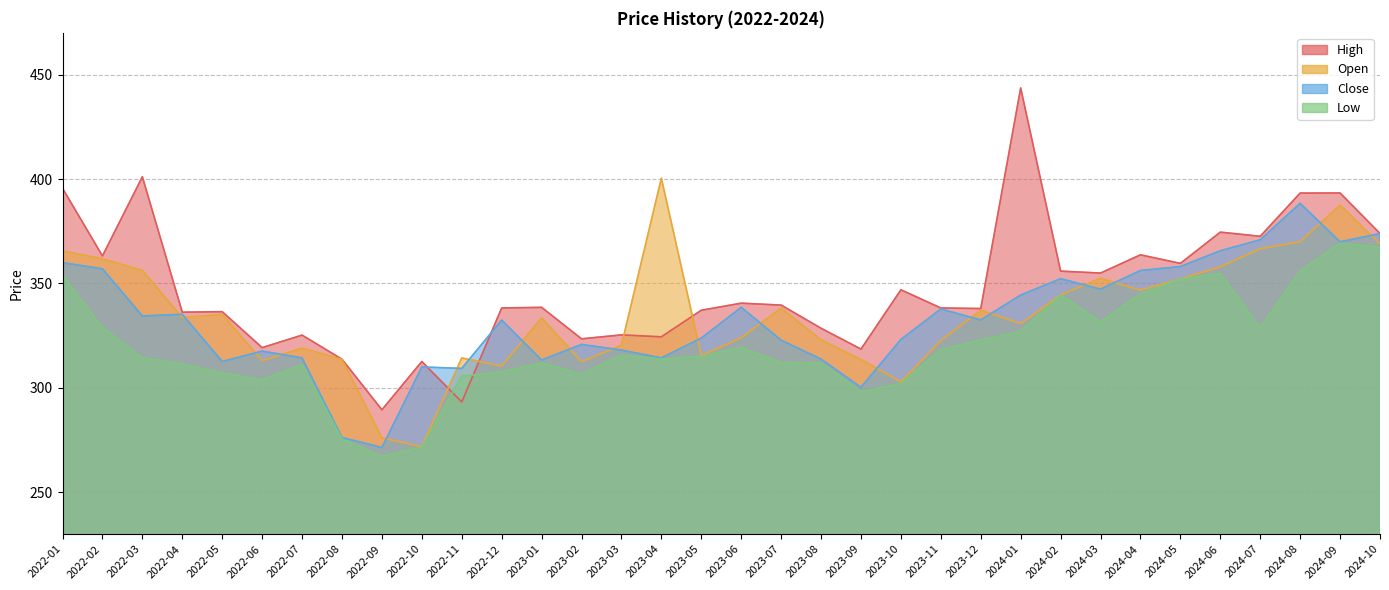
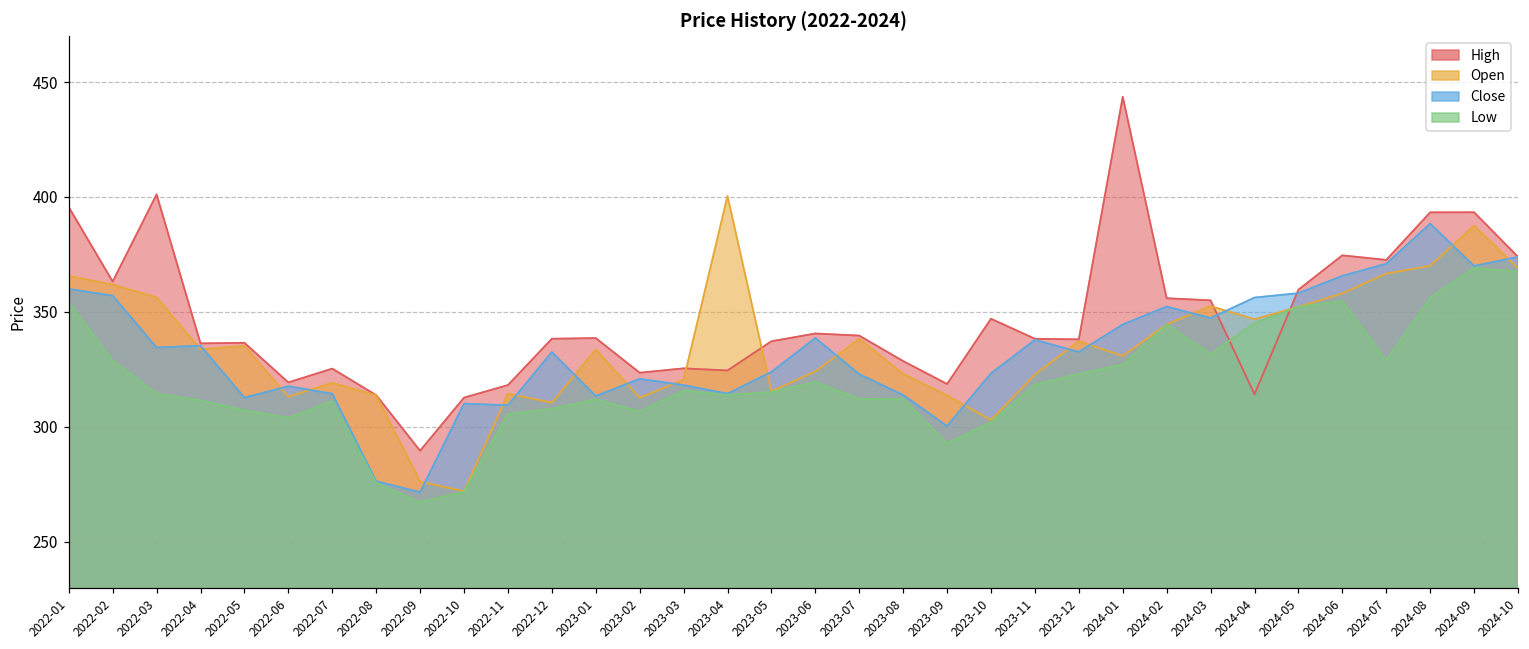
High, 2022-11: 293 -> 318
Low, 2023-09: 298 -> 293
High, 2024-04: 364 -> 314
